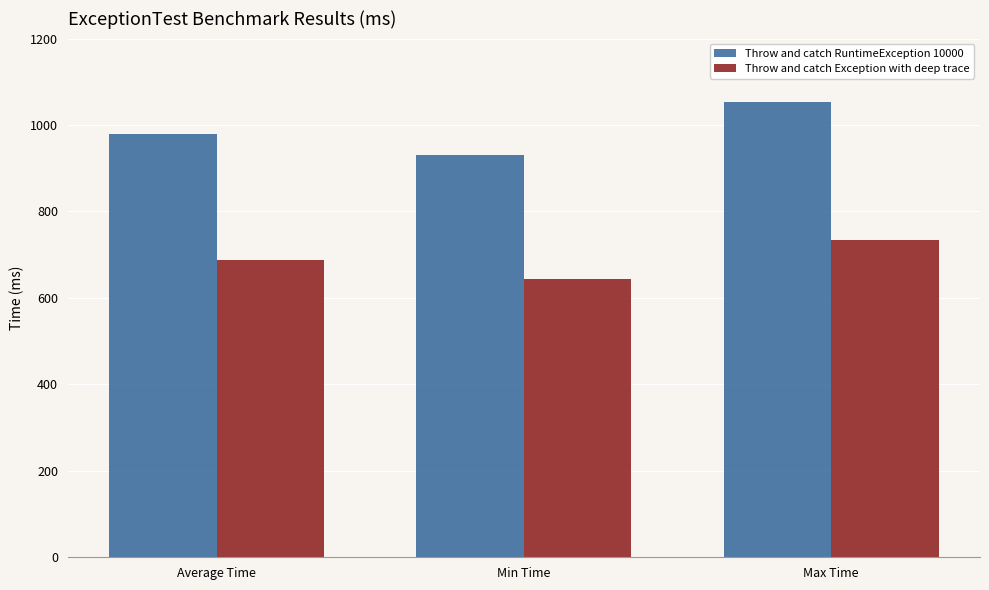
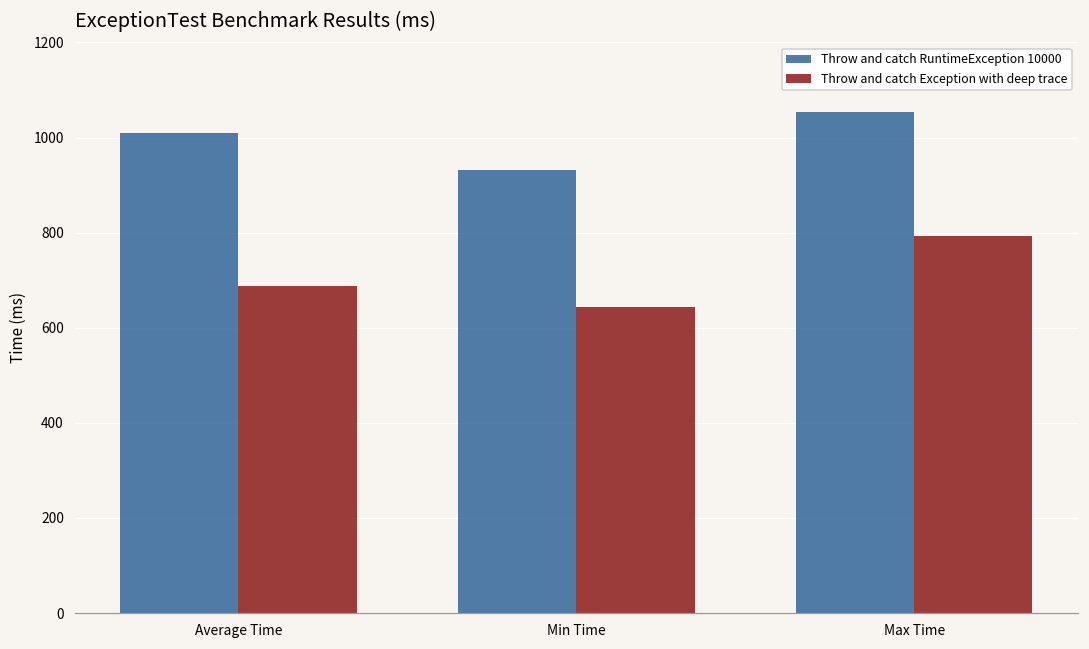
Throw and catch RuntimeException 10000, Average Time: 980 -> 1010
Throw and catch Exception with deep trace, Max Time: 730 -> 790
